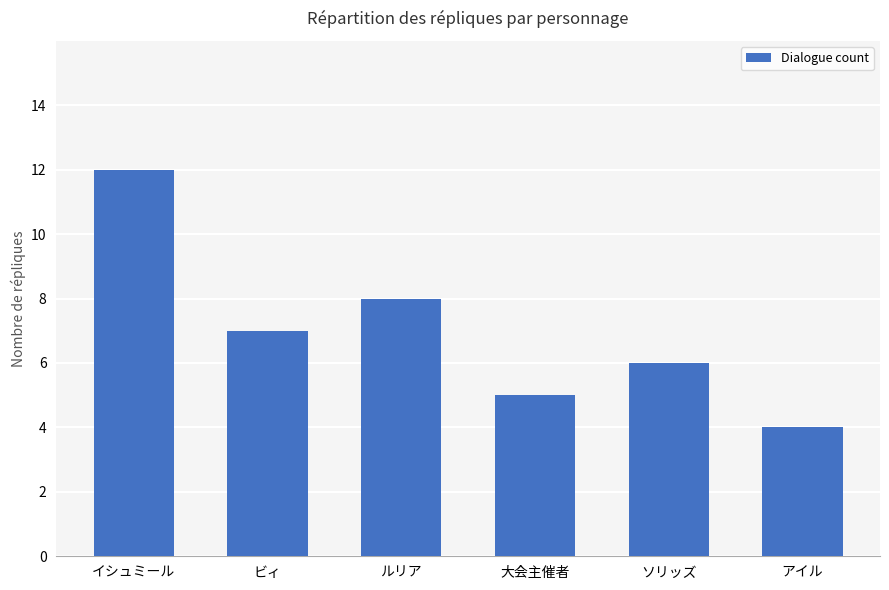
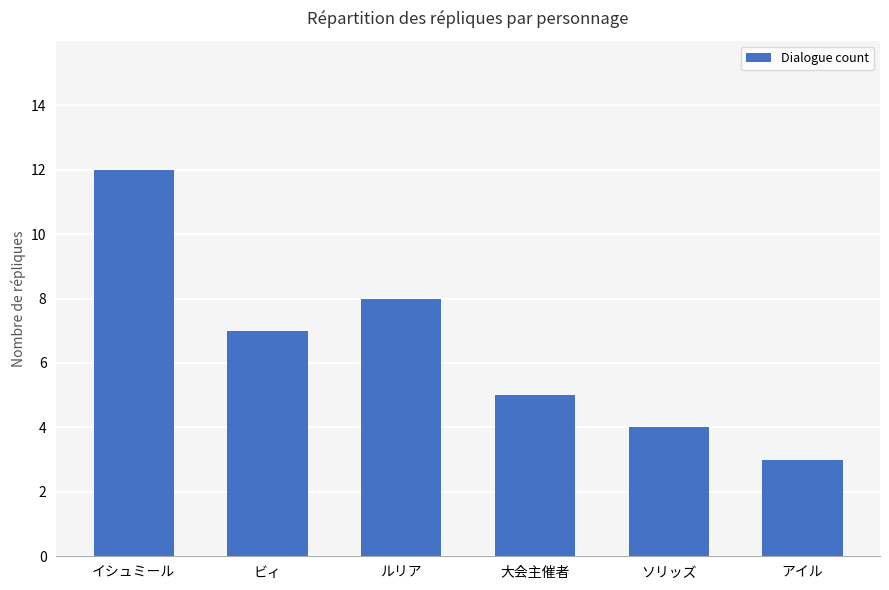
ソリッズ: 6 -> 4
アイル: 4 -> 3
